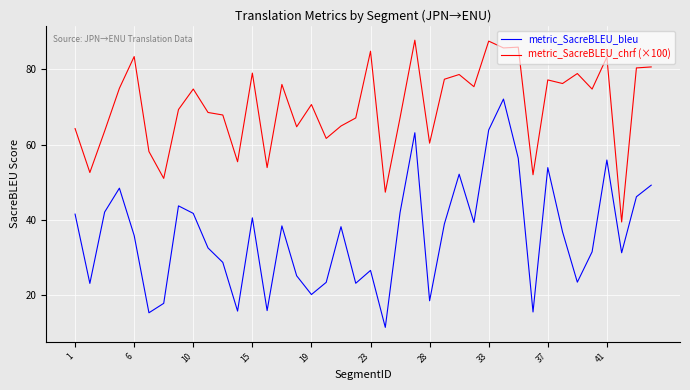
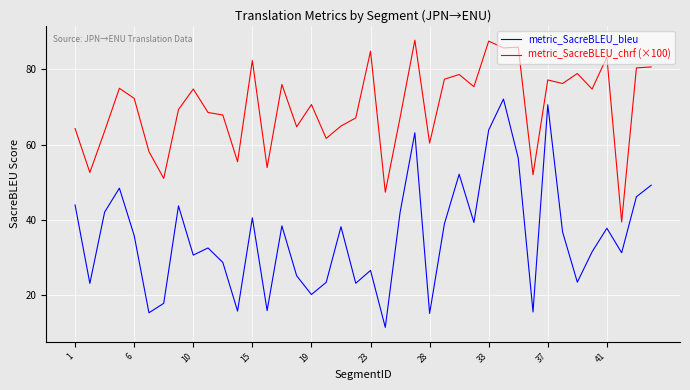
metric_SacreBLEU_bleu, 1: 42 -> 44
metric_SacreBLEU_chrf (×100), 6: 83 -> 72
metric_SacreBLEU_bleu, 10: 42 -> 31
metric_SacreBLEU_chrf (×100), 15: 79 -> 82
metric_SacreBLEU_bleu, 28: 19 -> 15
metric_SacreBLEU_bleu, 37: 54 -> 71
metric_SacreBLEU_bleu, 41: 56 -> 38
